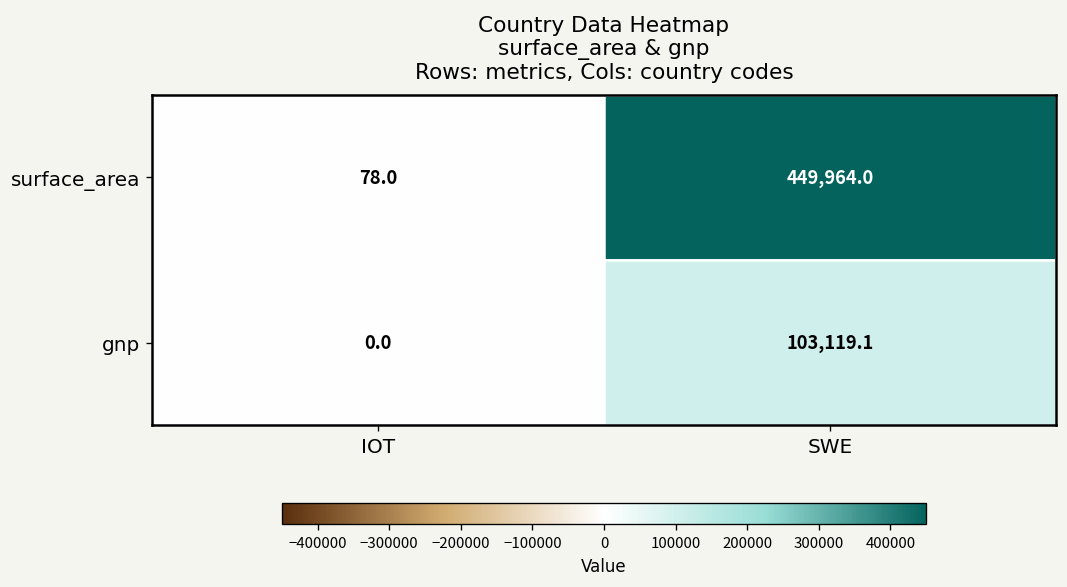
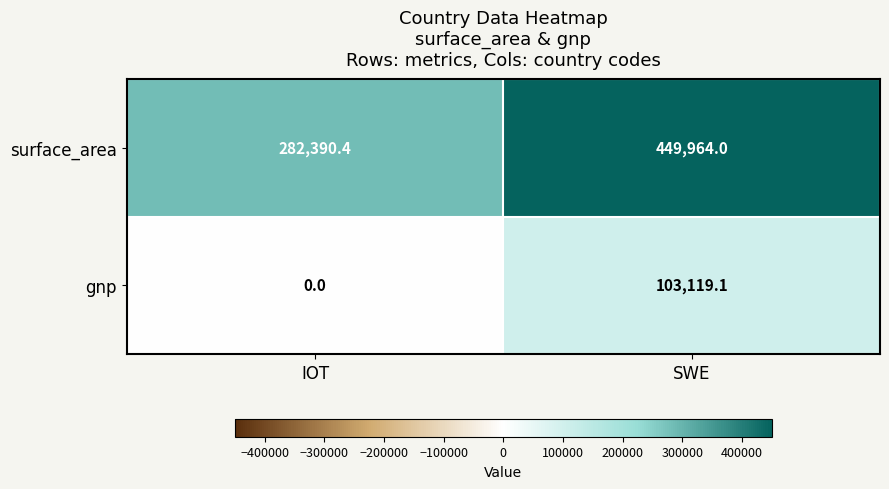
surface_area, IOT: 78.0 -> 282,390.4
